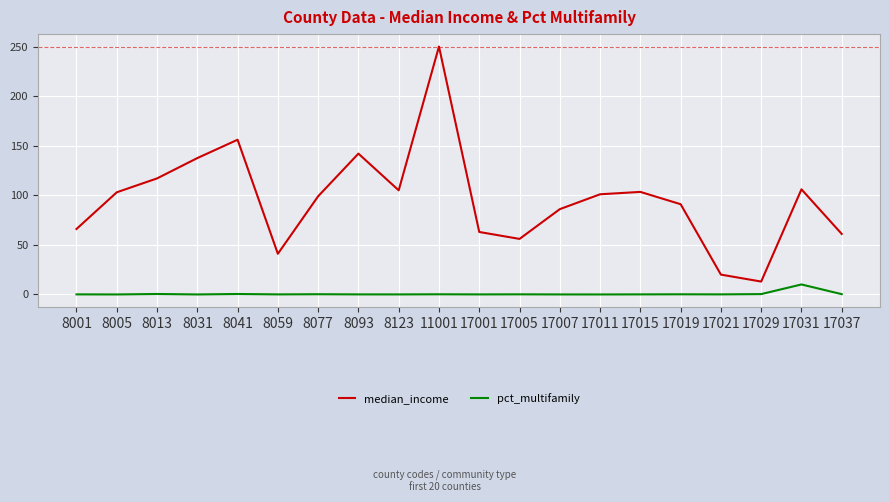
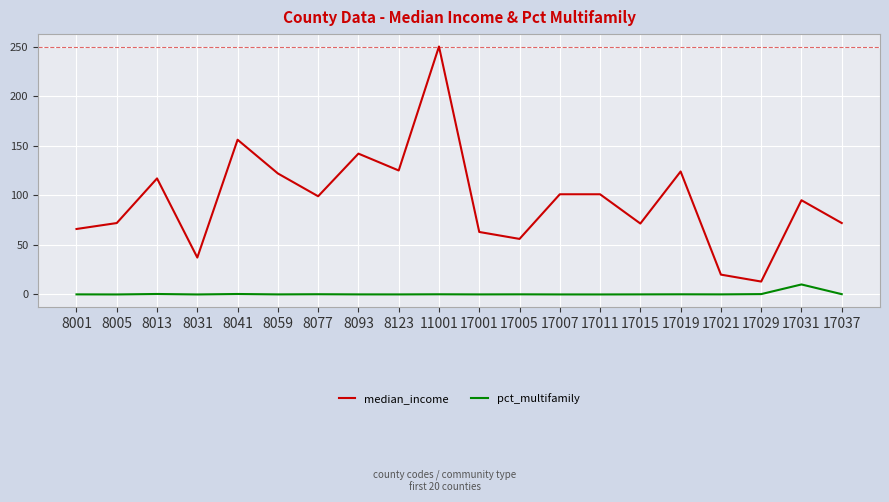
median_income, 8005: 100 -> 70
median_income, 8031: 140 -> 40
median_income, 8059: 40 -> 120
median_income, 8123: 110 -> 130
median_income, 17007: 90 -> 100
median_income, 17015: 100 -> 70
median_income, 17019: 90 -> 120
median_income, 17031: 110 -> 100
median_income, 17037: 60 -> 70
